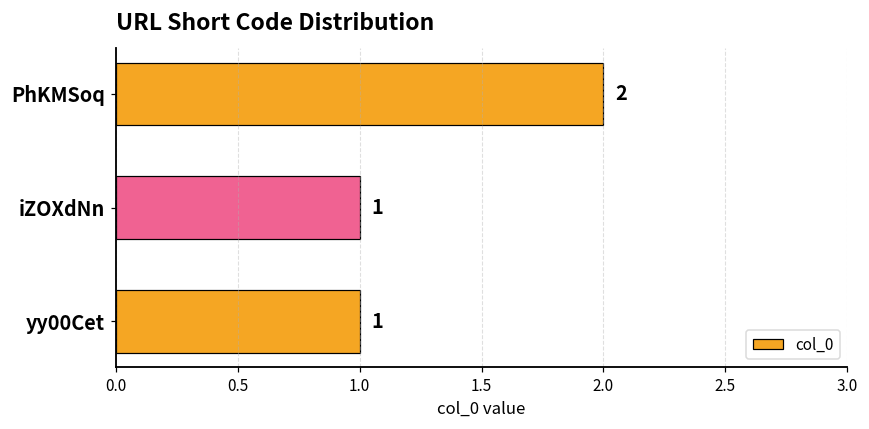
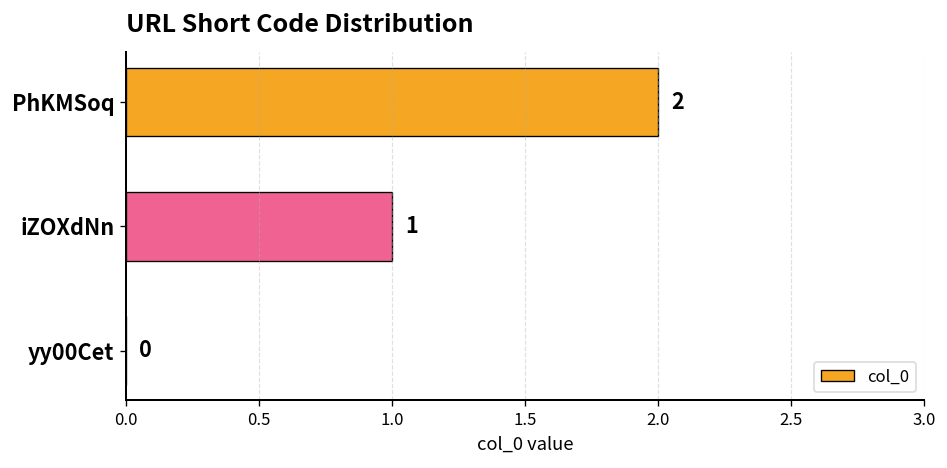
yy00Cet: 1 -> 0
